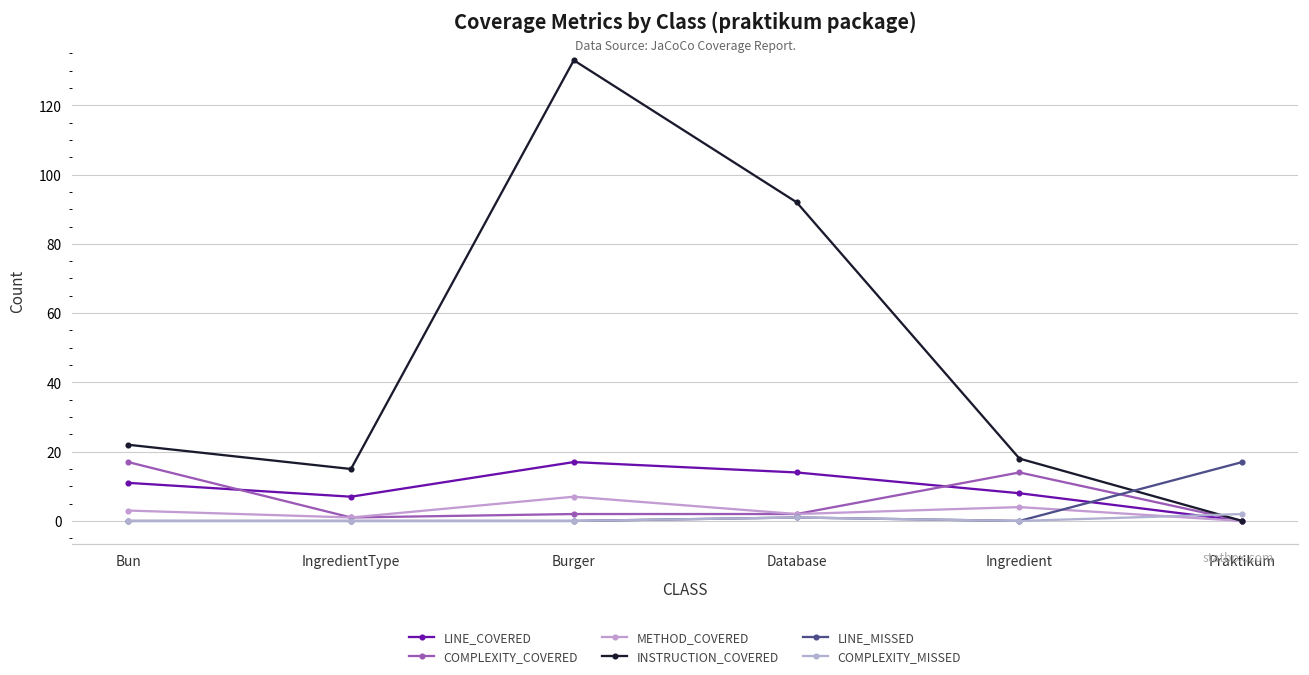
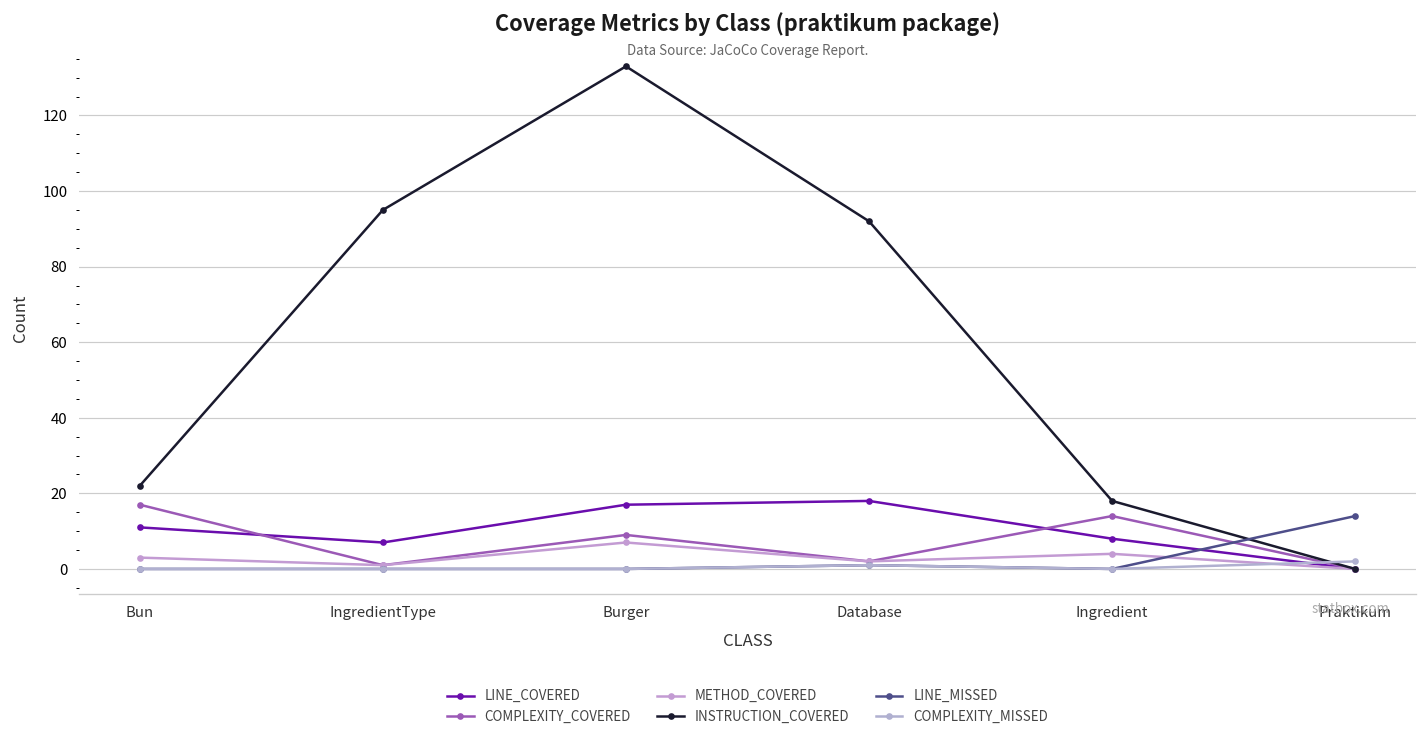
INSTRUCTION_COVERED, IngredientType: 15 -> 95
COMPLEXITY_COVERED, Burger: 2 -> 9
LINE_COVERED, Database: 14 -> 18
LINE_MISSED, Praktikum: 17 -> 14
